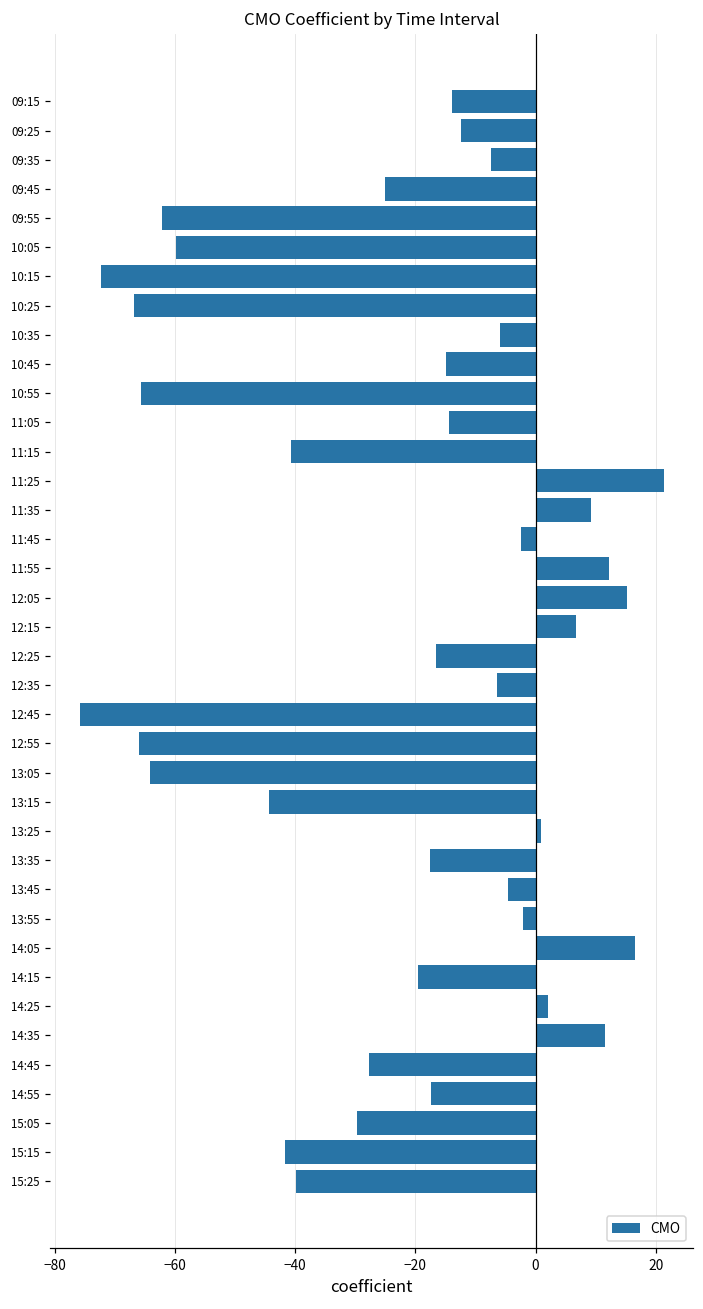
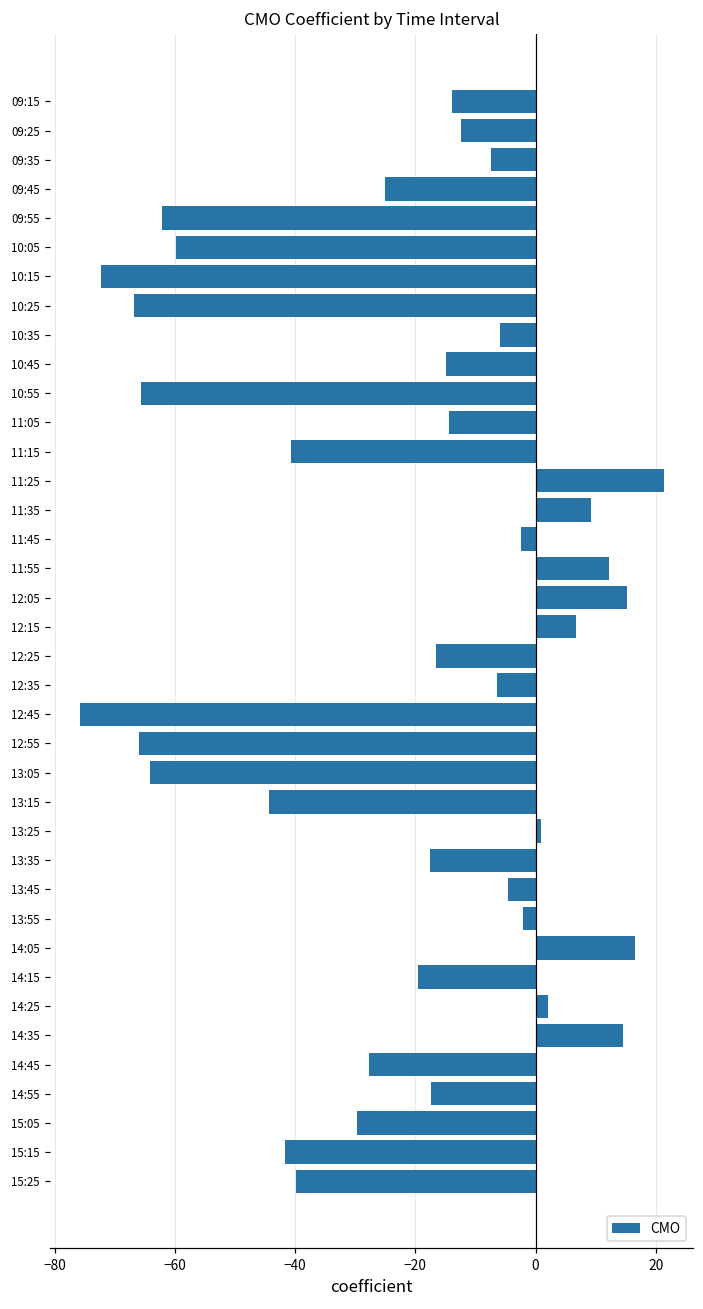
14:35: 12 -> 15
